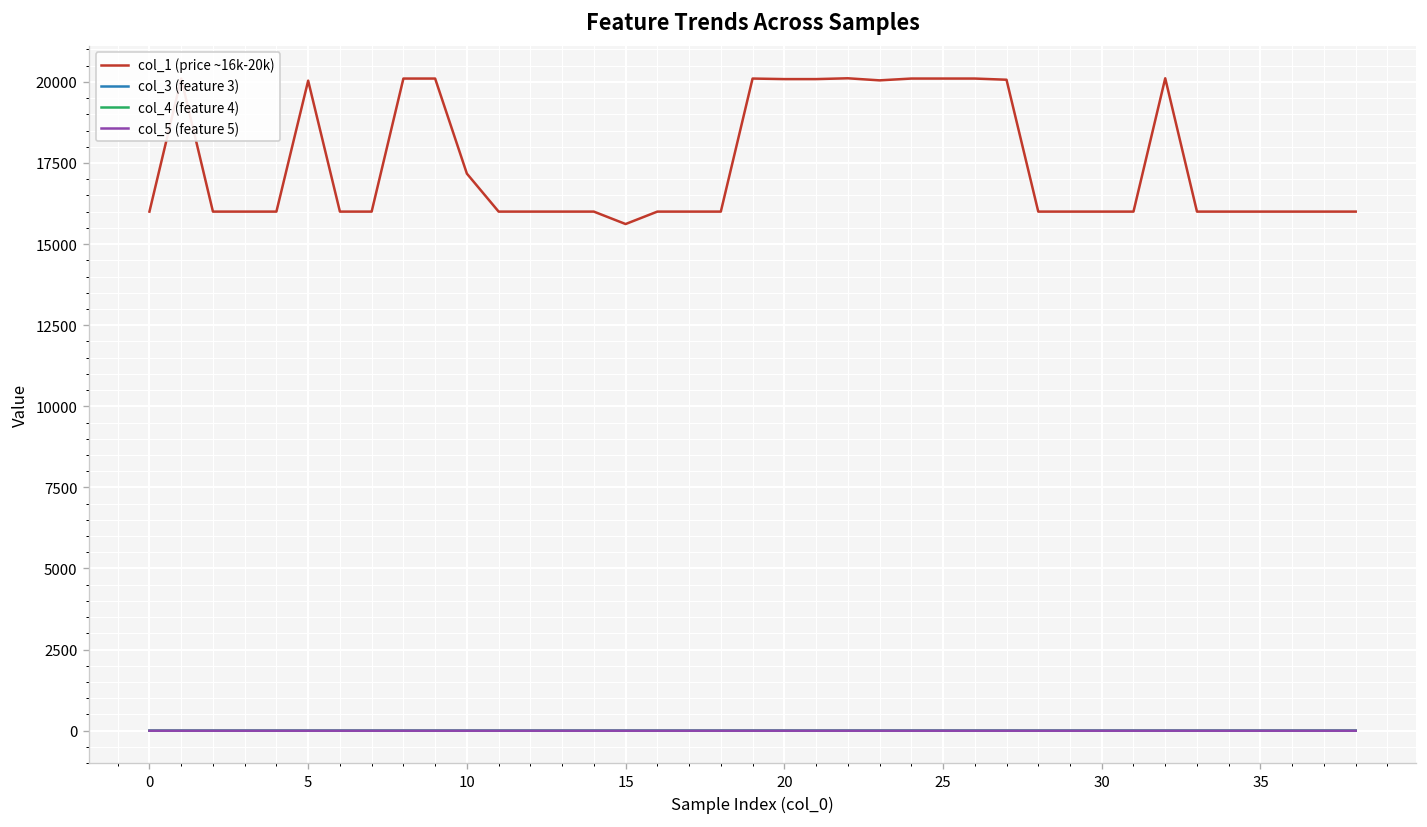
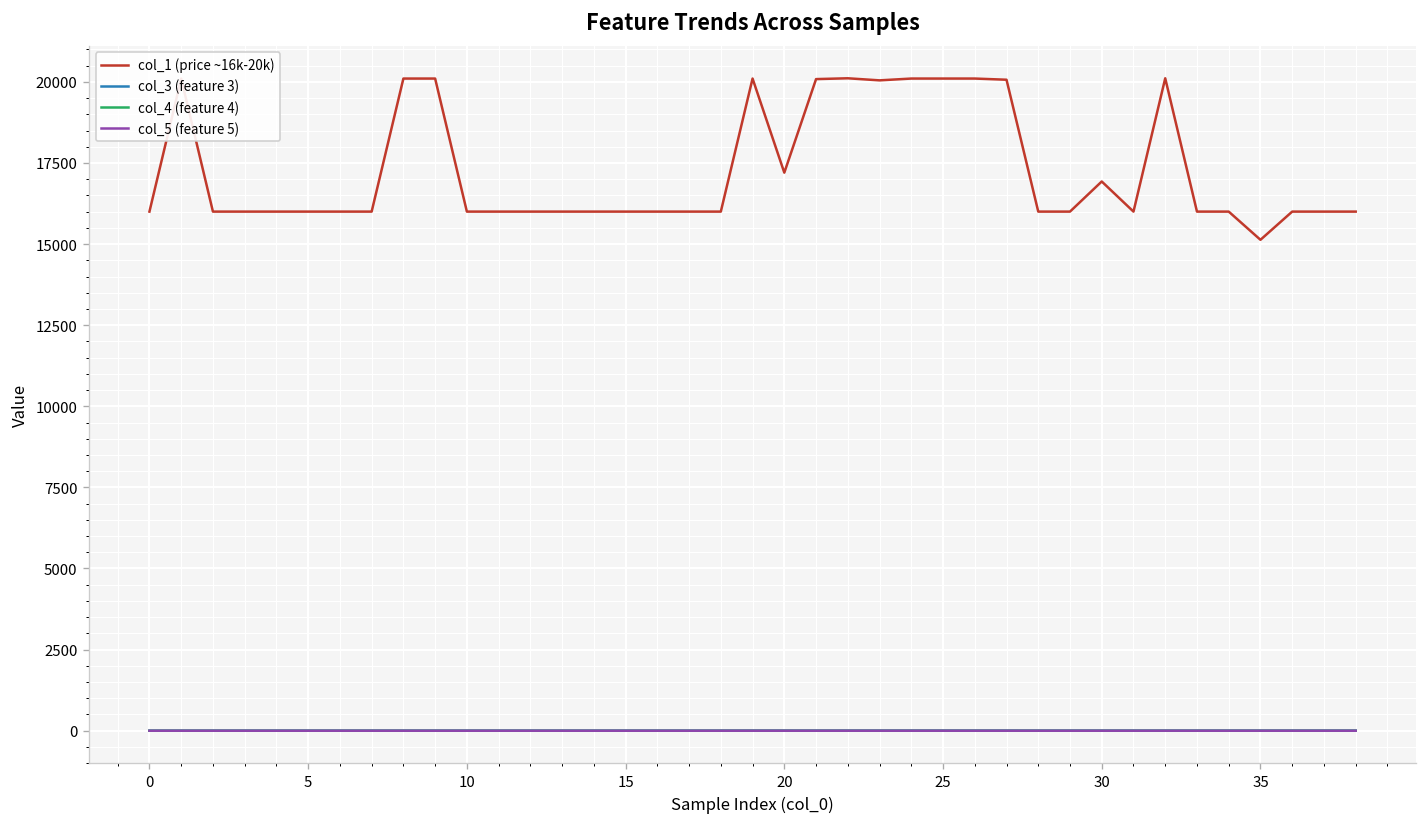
col_1 (price ~16k-20k), 5: 20000 -> 16000
col_1 (price ~16k-20k), 10: 17200 -> 16000
col_1 (price ~16k-20k), 15: 15600 -> 16000
col_1 (price ~16k-20k), 20: 20100 -> 17200
col_1 (price ~16k-20k), 30: 16000 -> 16900
col_1 (price ~16k-20k), 35: 16000 -> 15100
